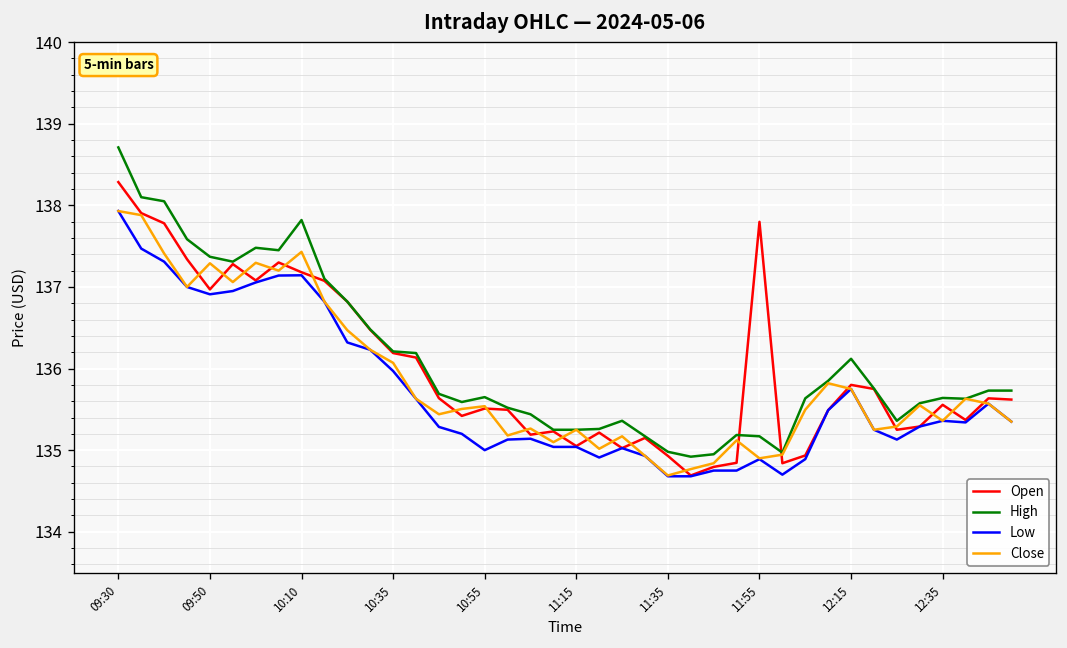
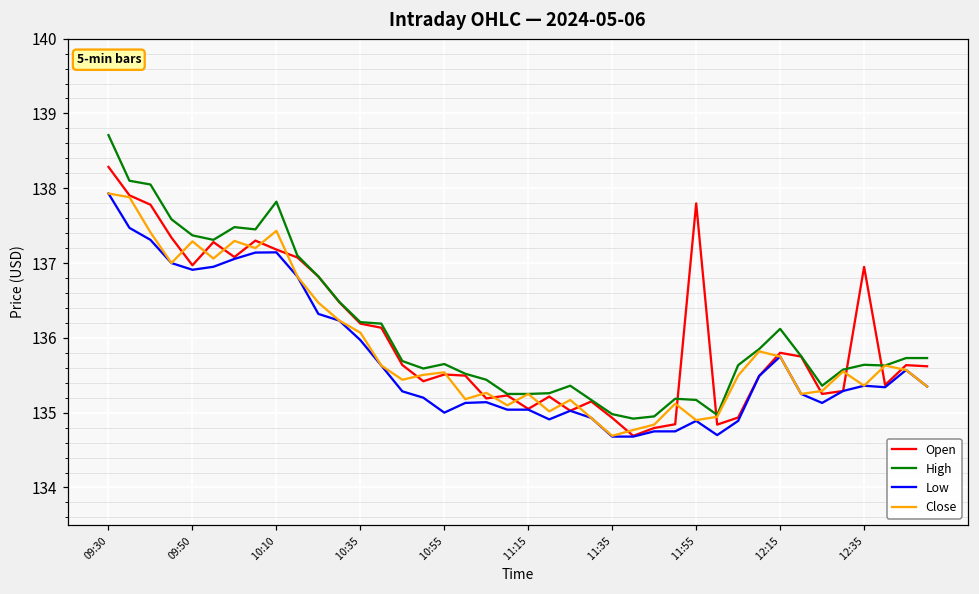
Open, 12:35: 135.6 -> 136.9
